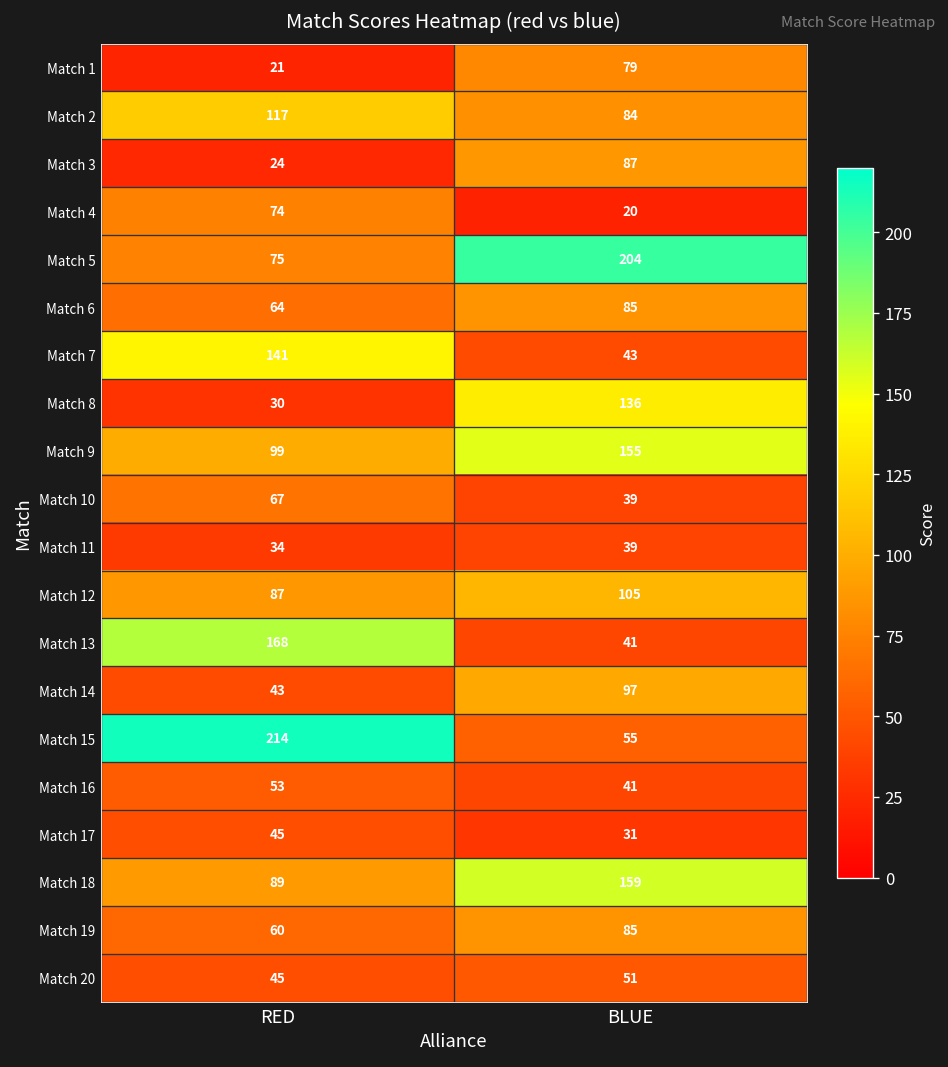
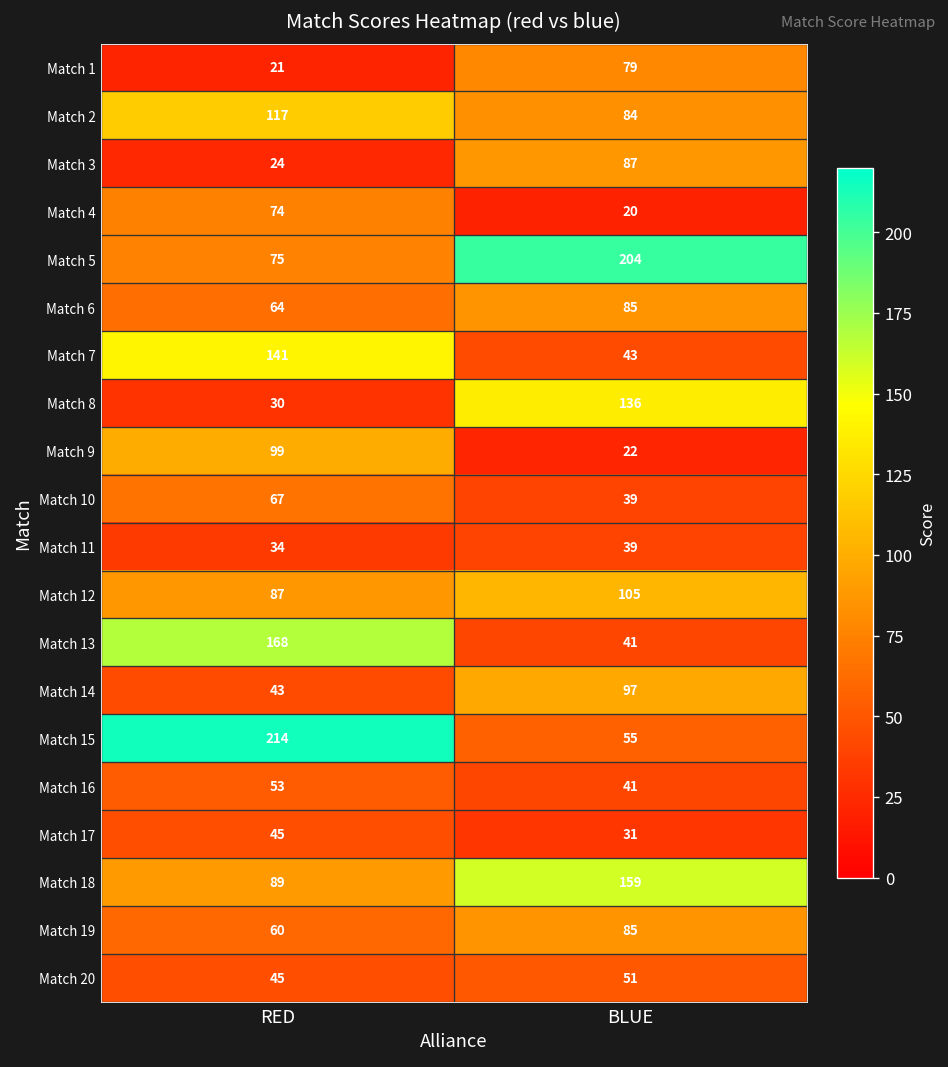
Match 9, BLUE: 155 -> 22
